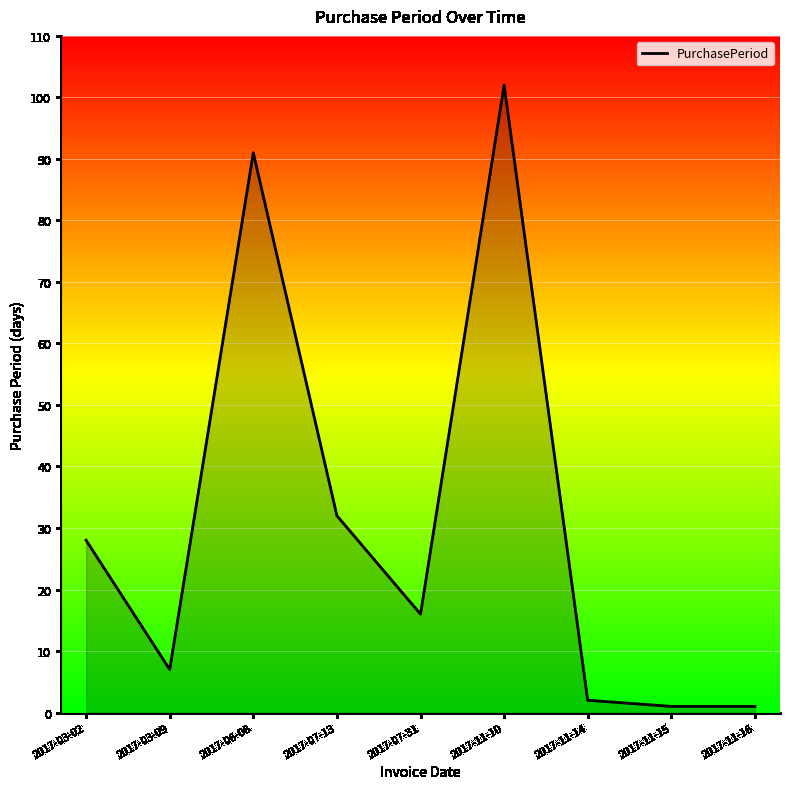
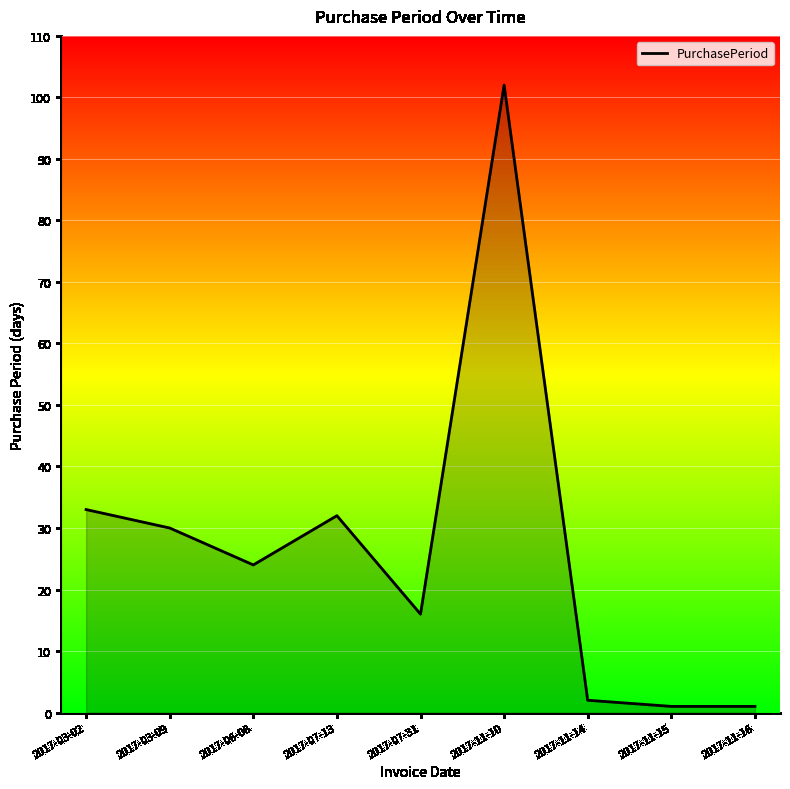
2017-03-02: 28 -> 33
2017-03-09: 7 -> 30
2017-06-08: 91 -> 24
